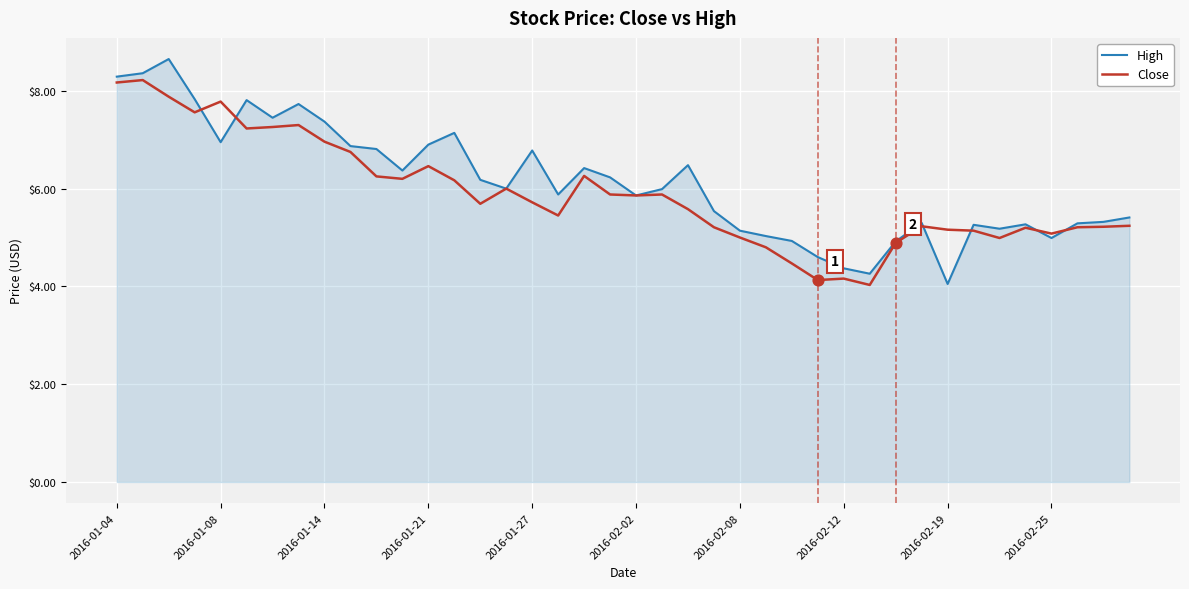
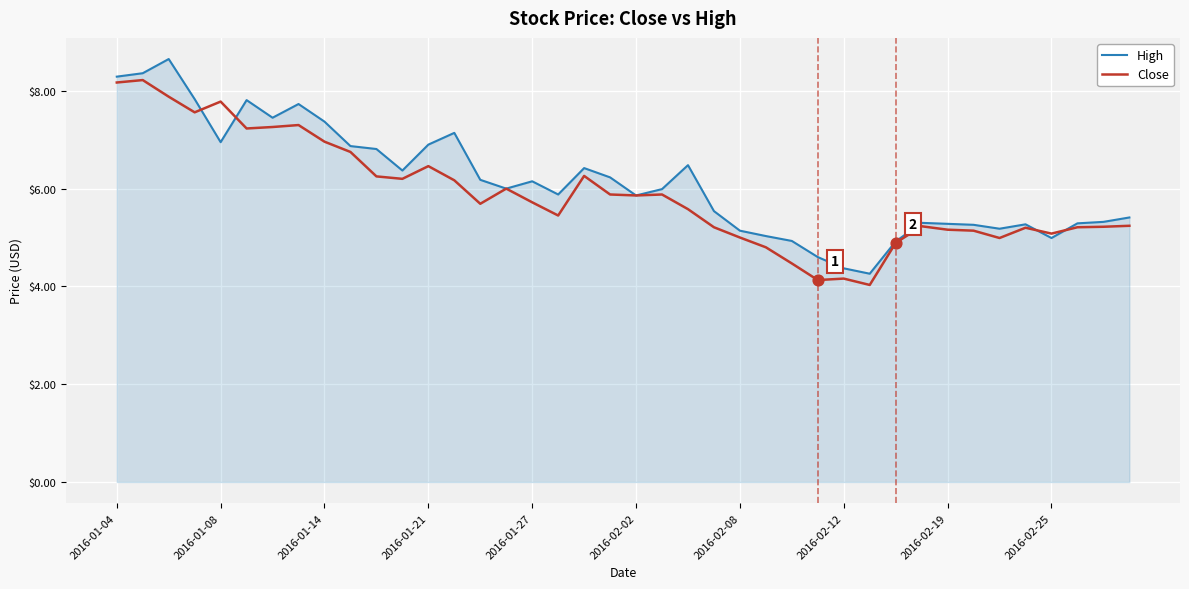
High, 2016-01-27: $6.8 -> $6.2
High, 2016-02-19: $4.1 -> $5.3
